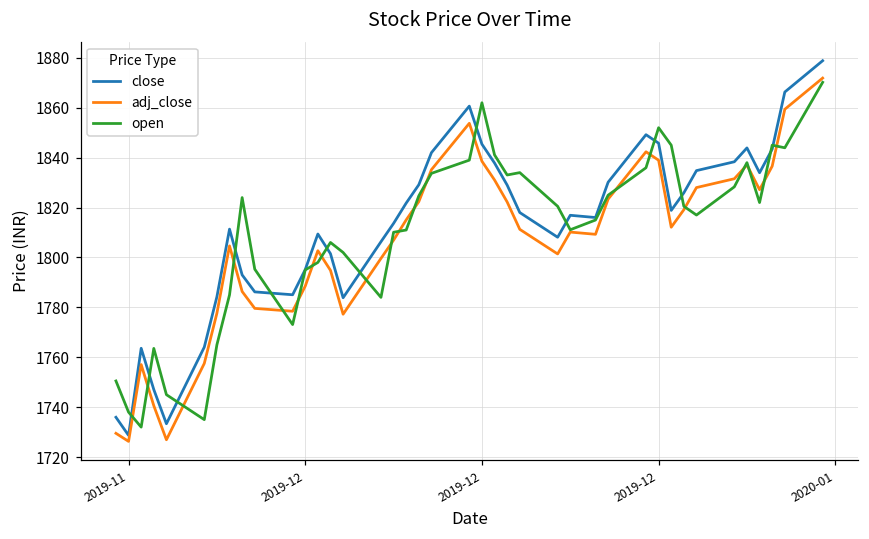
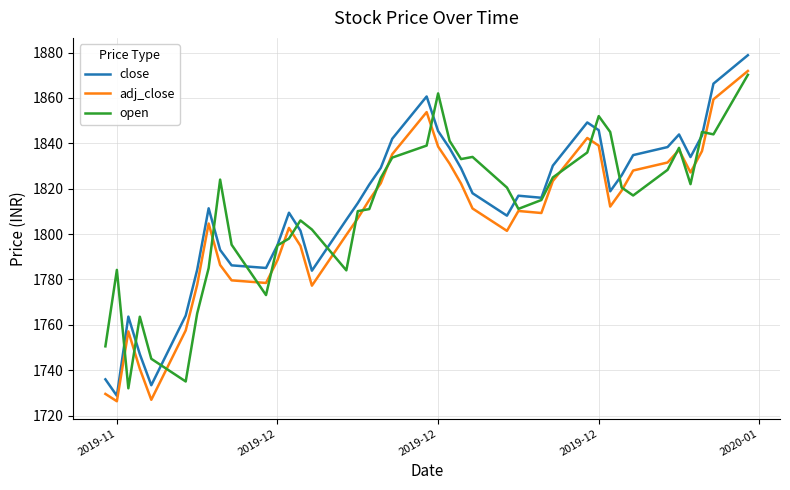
open, 2019-11: 1738 -> 1784
